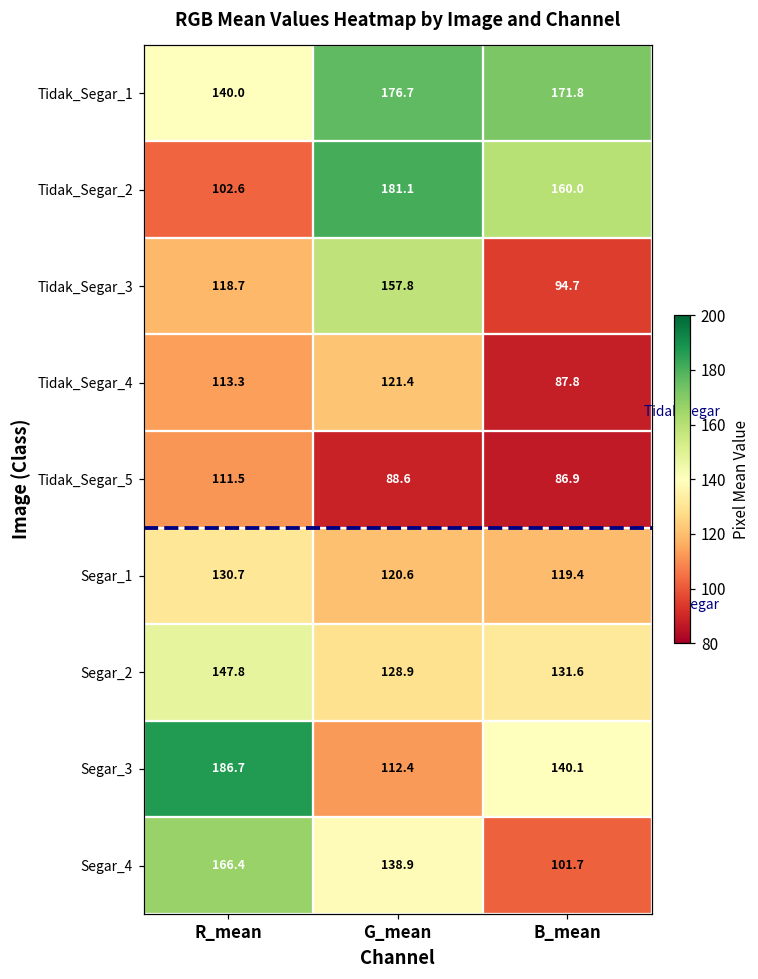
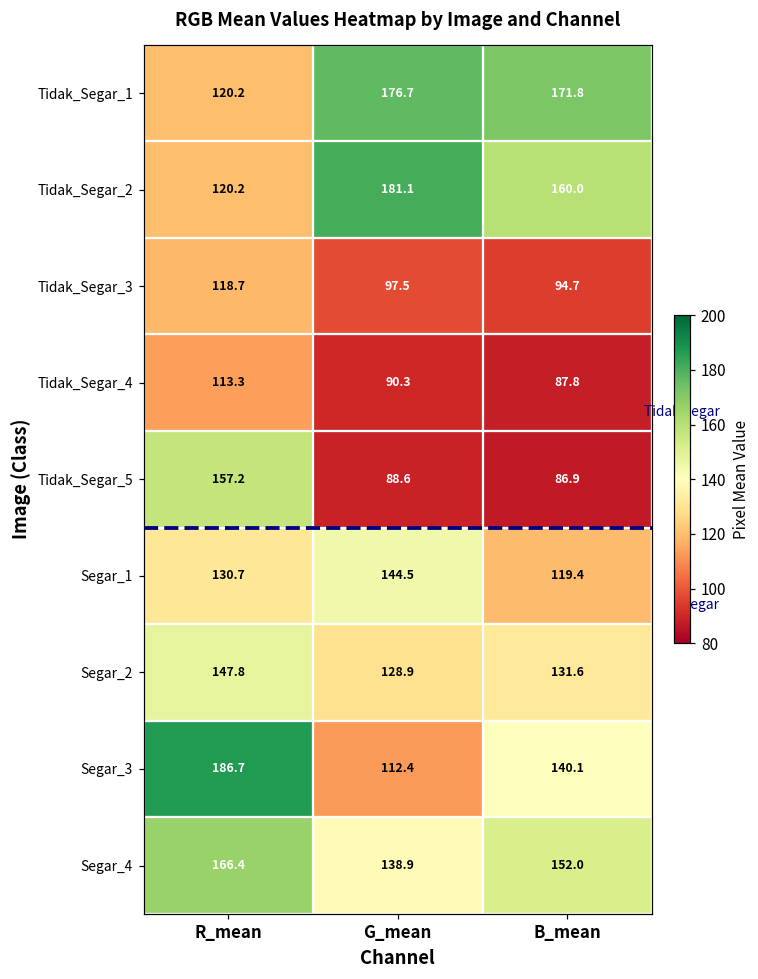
Tidak_Segar_1, R_mean: 140.0 -> 120.2
Tidak_Segar_2, R_mean: 102.6 -> 120.2
Tidak_Segar_3, G_mean: 157.8 -> 97.5
Tidak_Segar_4, G_mean: 121.4 -> 90.3
Tidak_Segar_5, R_mean: 111.5 -> 157.2
Segar_1, G_mean: 120.6 -> 144.5
Segar_4, B_mean: 101.7 -> 152.0
